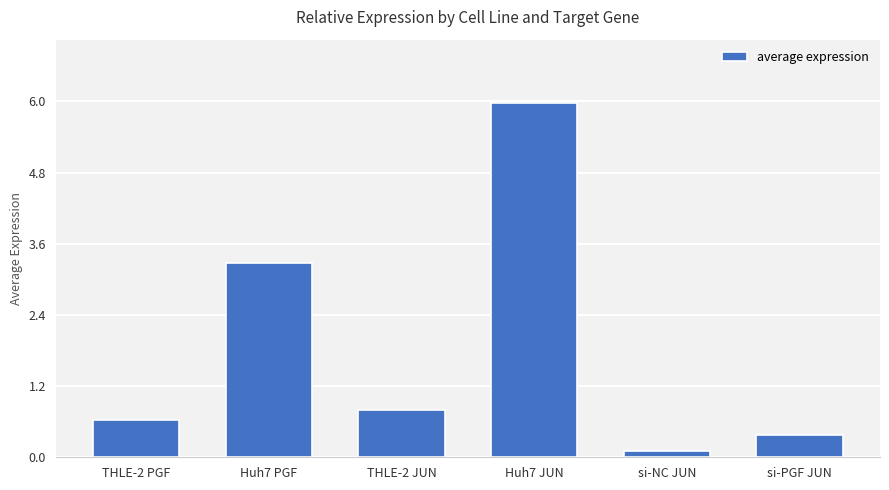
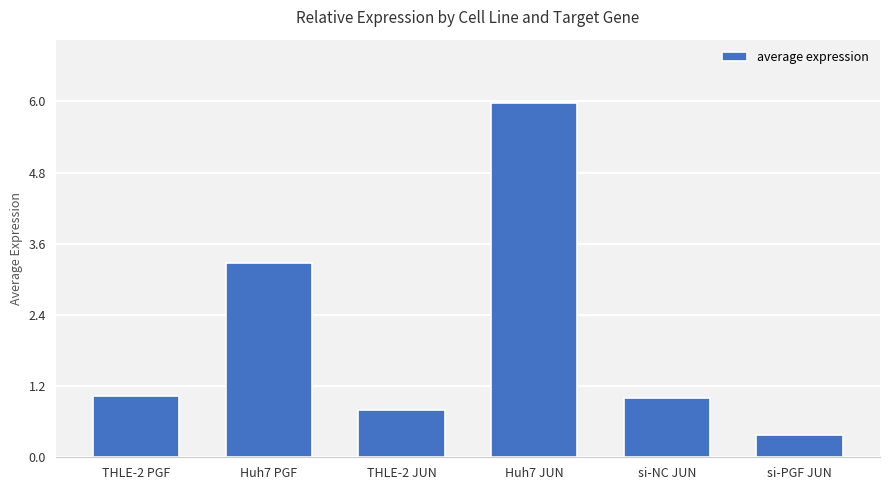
THLE-2 PGF: 0.6 -> 1.0
si-NC JUN: 0.1 -> 1.0
